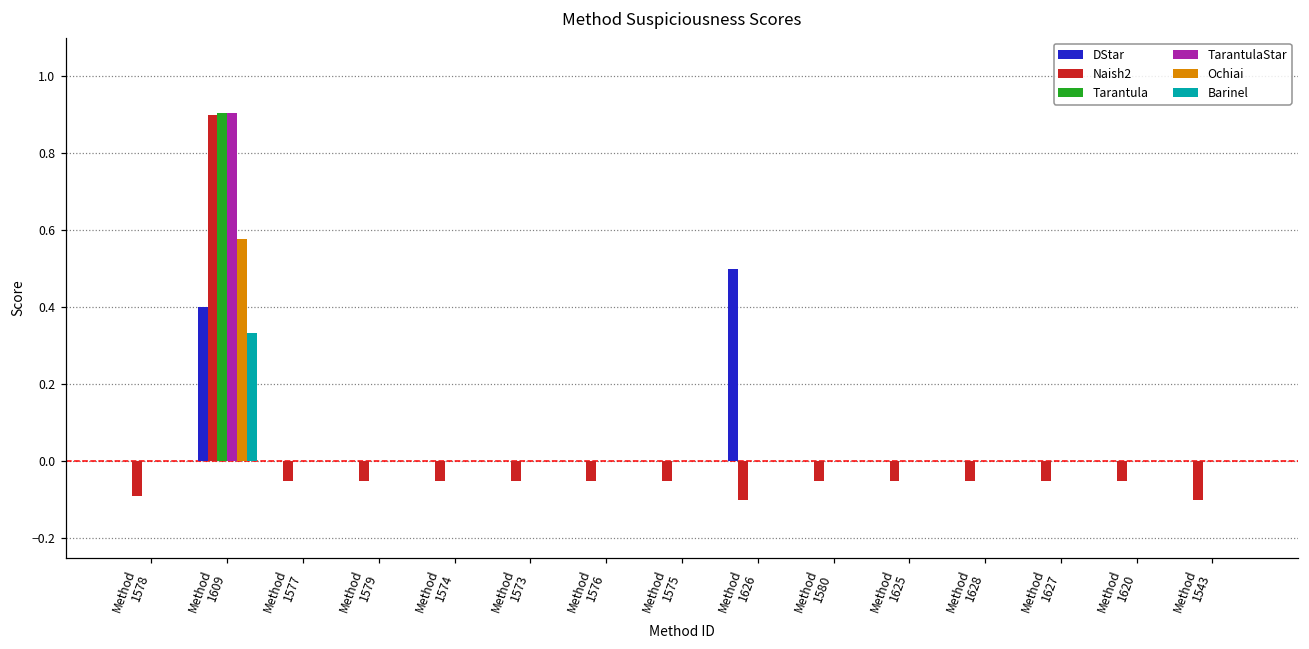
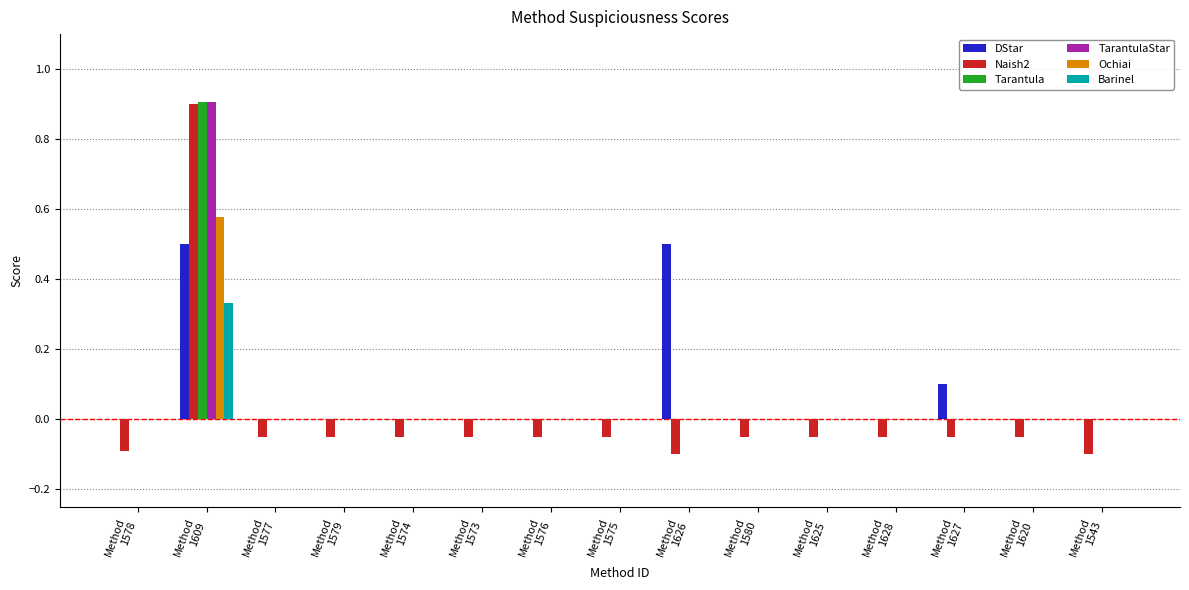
DStar, Method 1609: 0.4 -> 0.5
DStar, Method 1627: 0.0 -> 0.1
